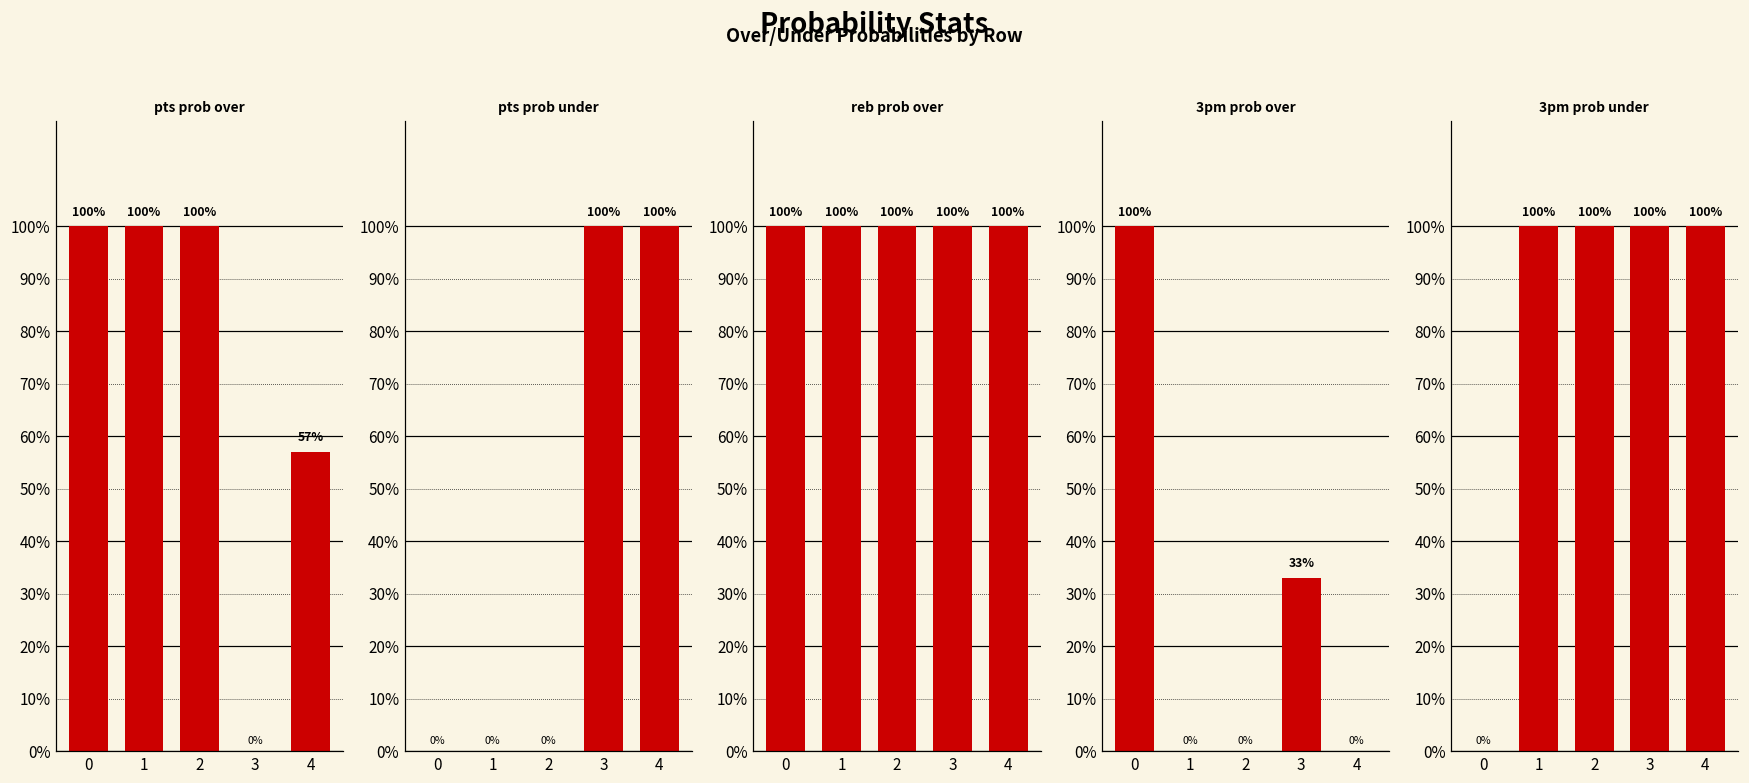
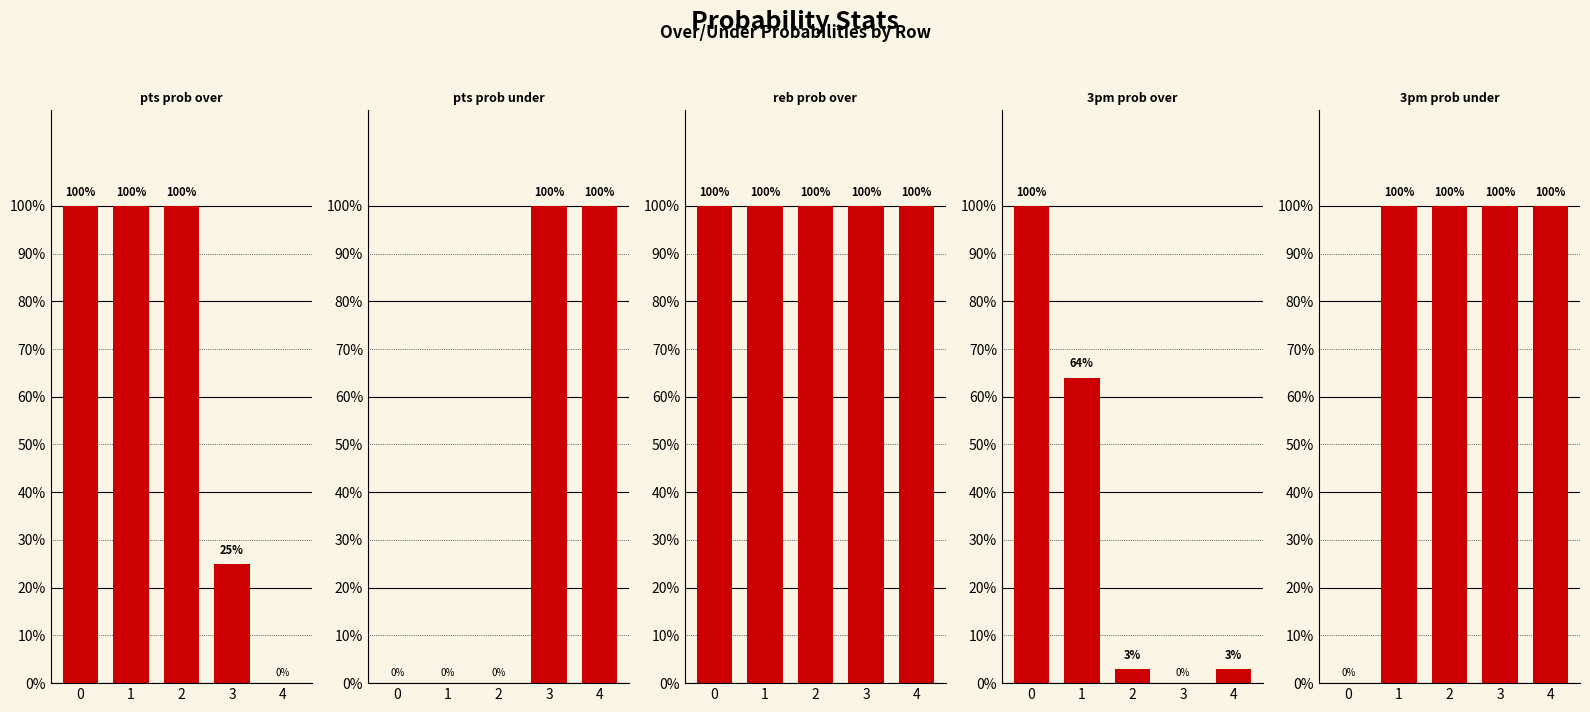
pts prob over, 3: 0% -> 25%
pts prob over, 4: 57% -> 0%
3pm prob over, 1: 0% -> 64%
3pm prob over, 2: 0% -> 3%
3pm prob over, 3: 33% -> 0%
3pm prob over, 4: 0% -> 3%
